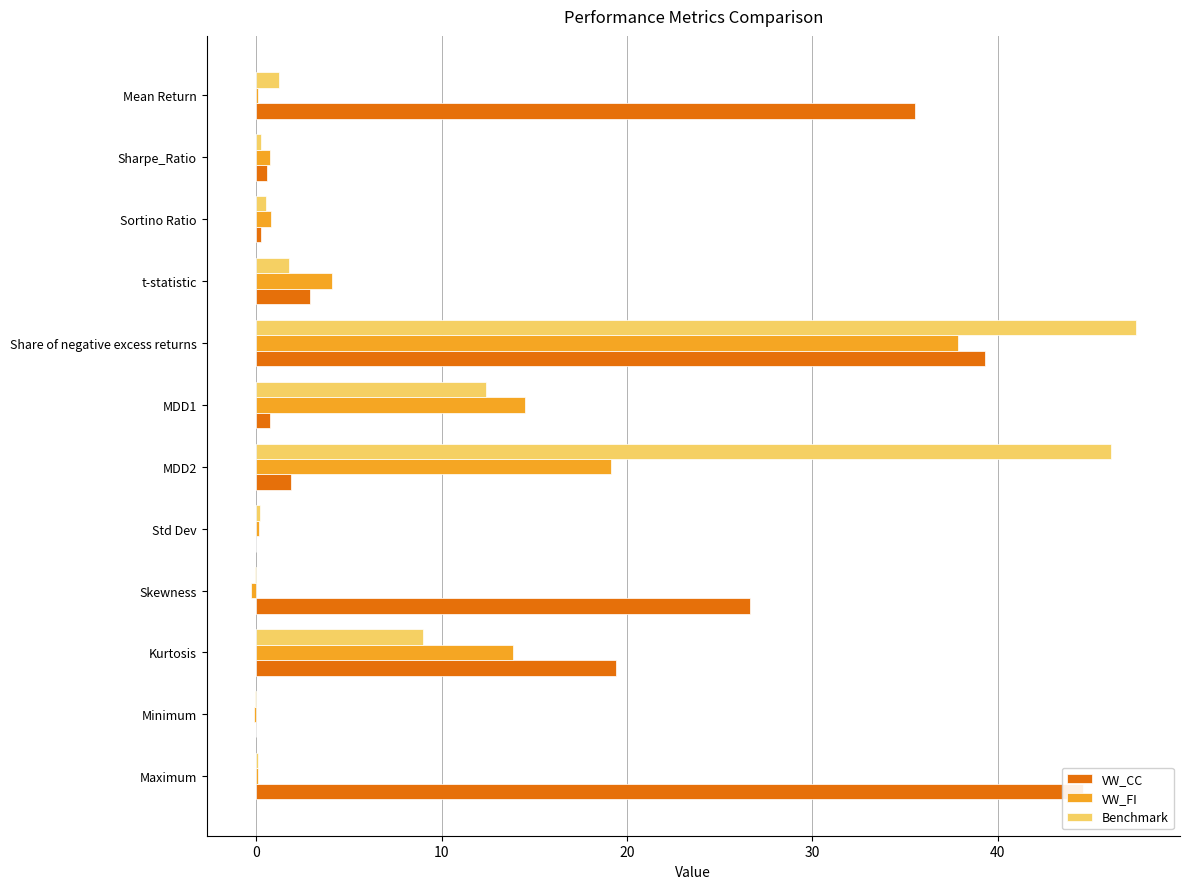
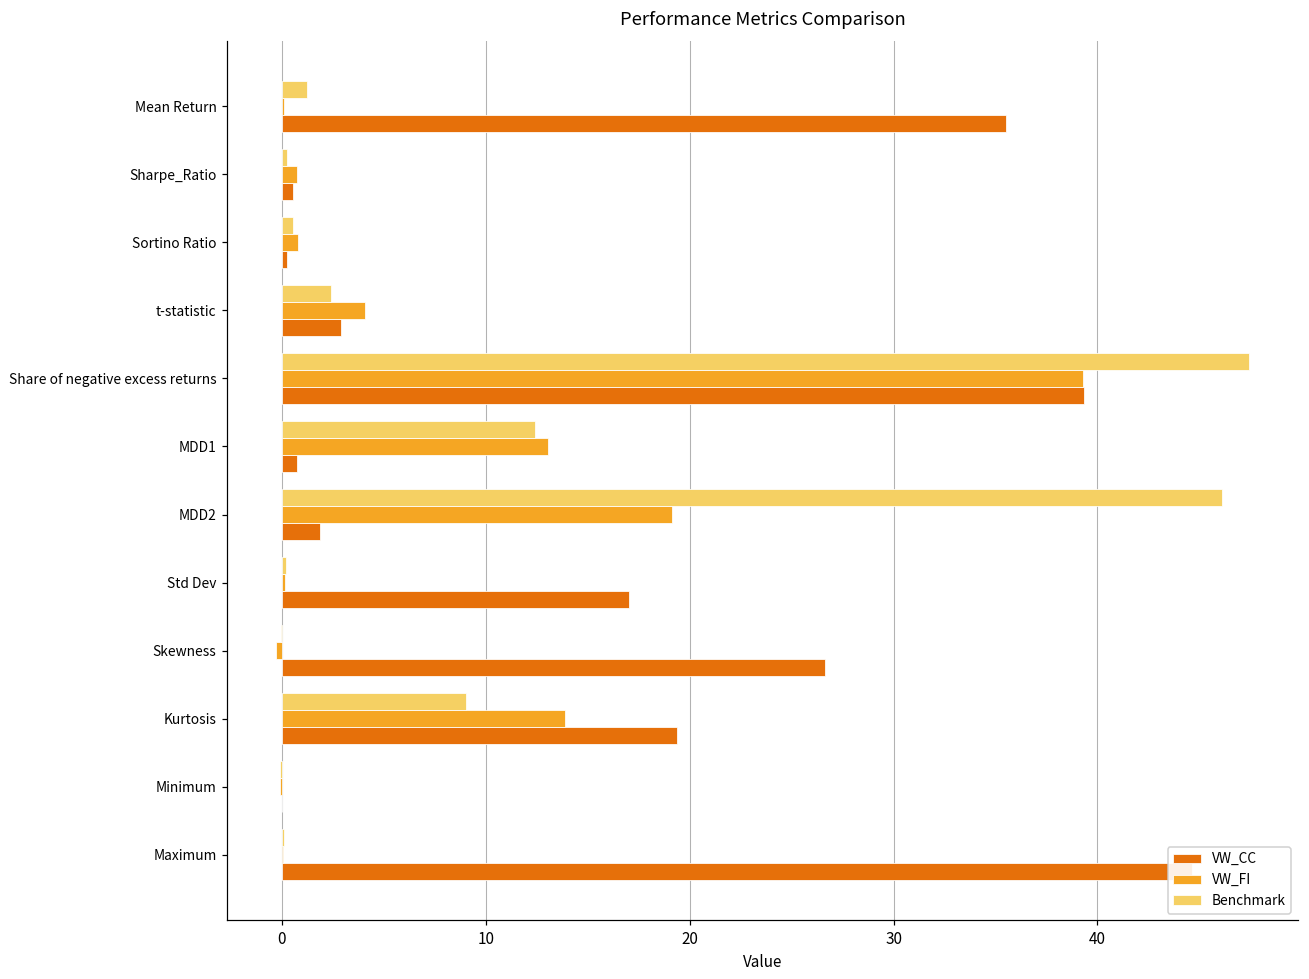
Benchmark, t-statistic: 1.8 -> 2.4
VW_FI, Share of negative excess returns: 37.9 -> 39.3
VW_FI, MDD1: 14.5 -> 13.1
VW_CC, Std Dev: 0.0 -> 17.0
